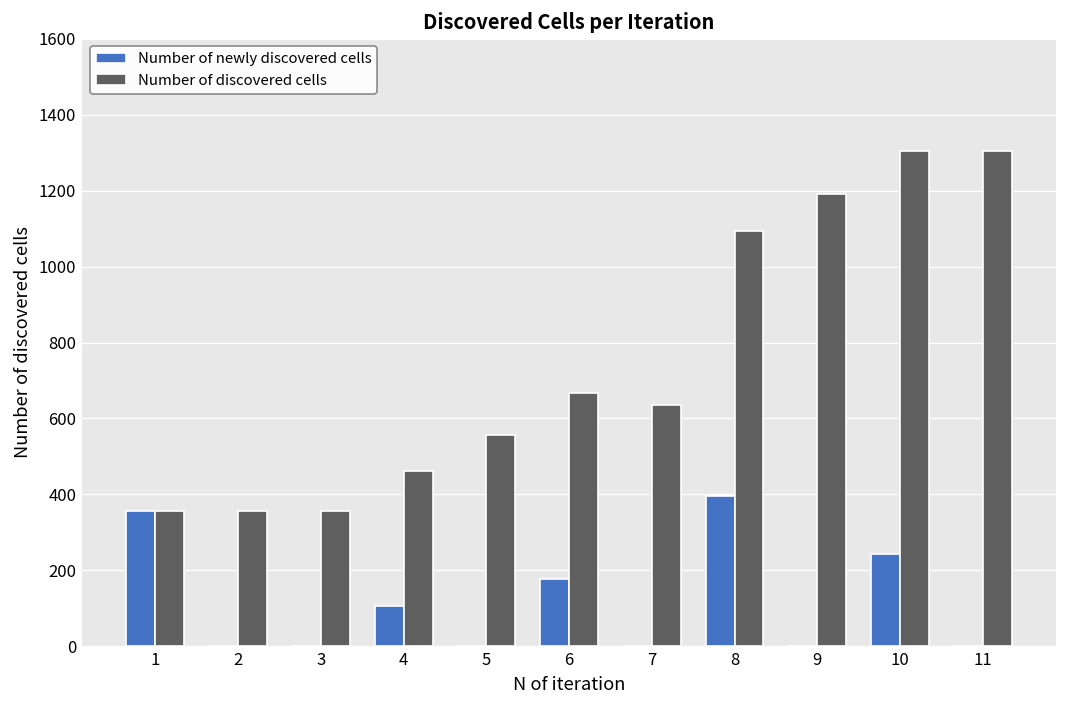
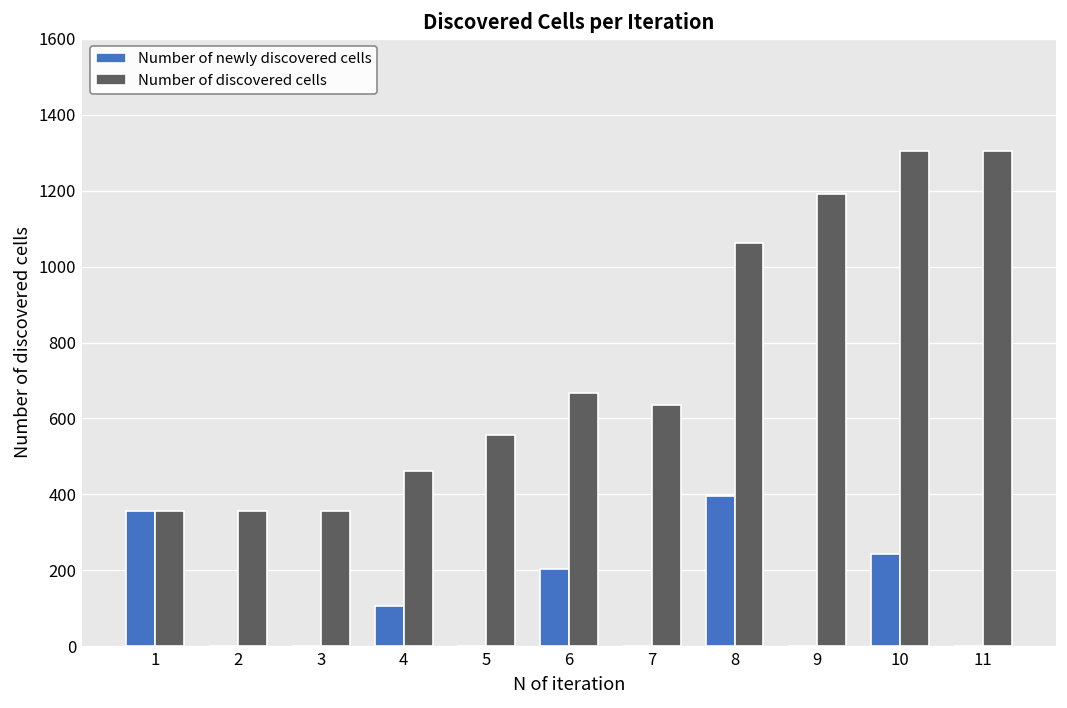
Number of newly discovered cells, 6: 180 -> 200
Number of discovered cells, 8: 1090 -> 1060
